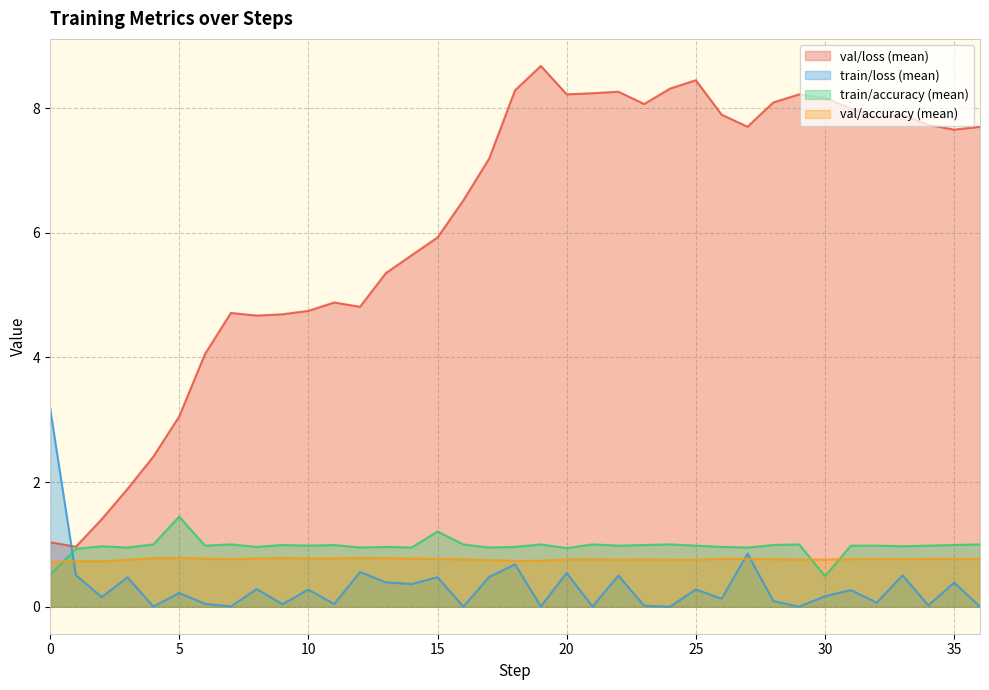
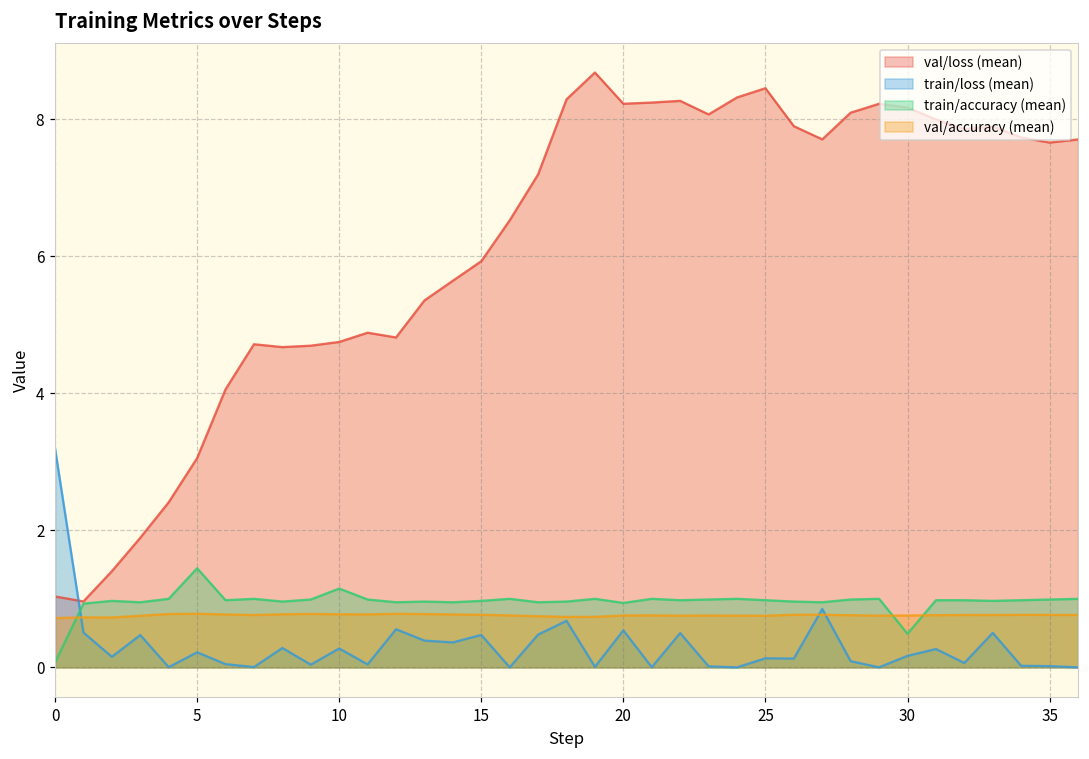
train/accuracy (mean), 0: 0.5 -> 0.1
train/accuracy (mean), 10: 1.0 -> 1.2
train/accuracy (mean), 15: 1.2 -> 1.0
train/loss (mean), 25: 0.3 -> 0.1
train/loss (mean), 35: 0.4 -> 0.0
